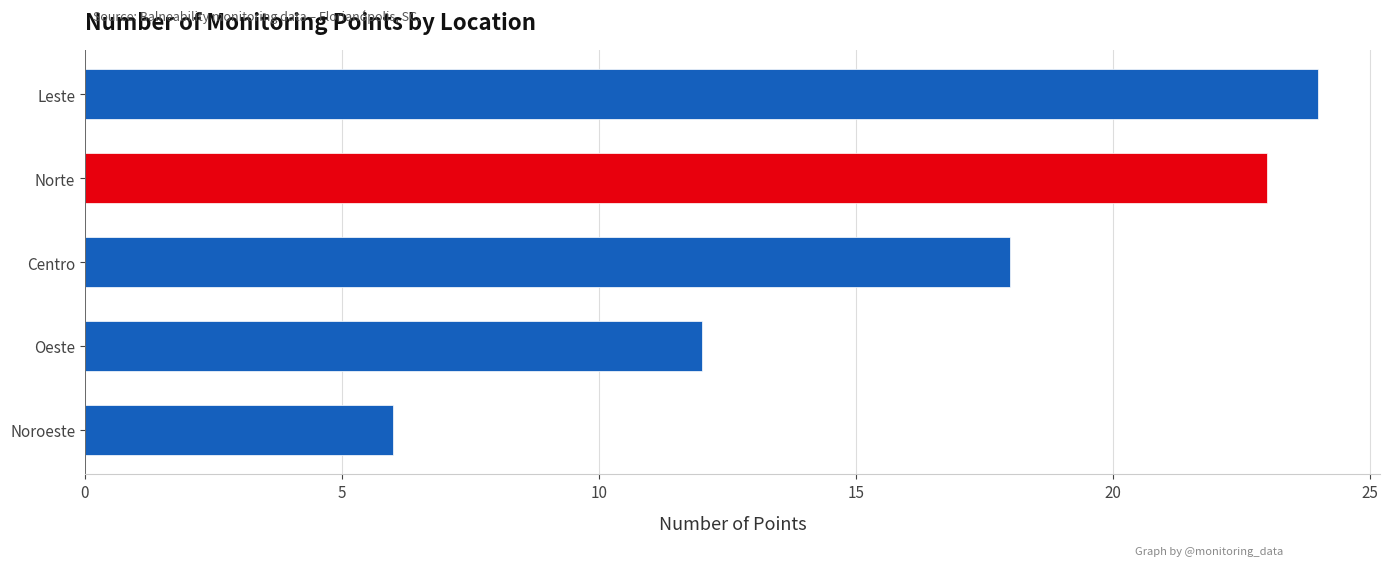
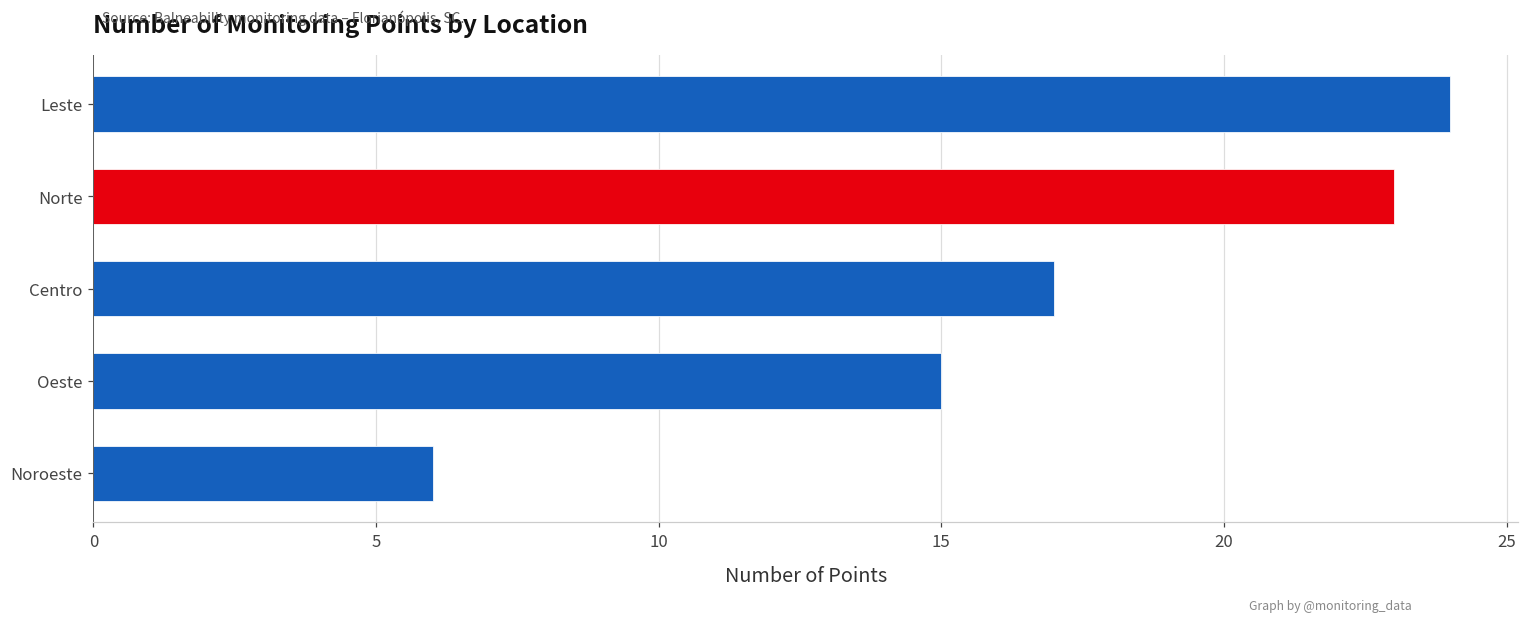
Centro: 18 -> 17
Oeste: 12 -> 15
